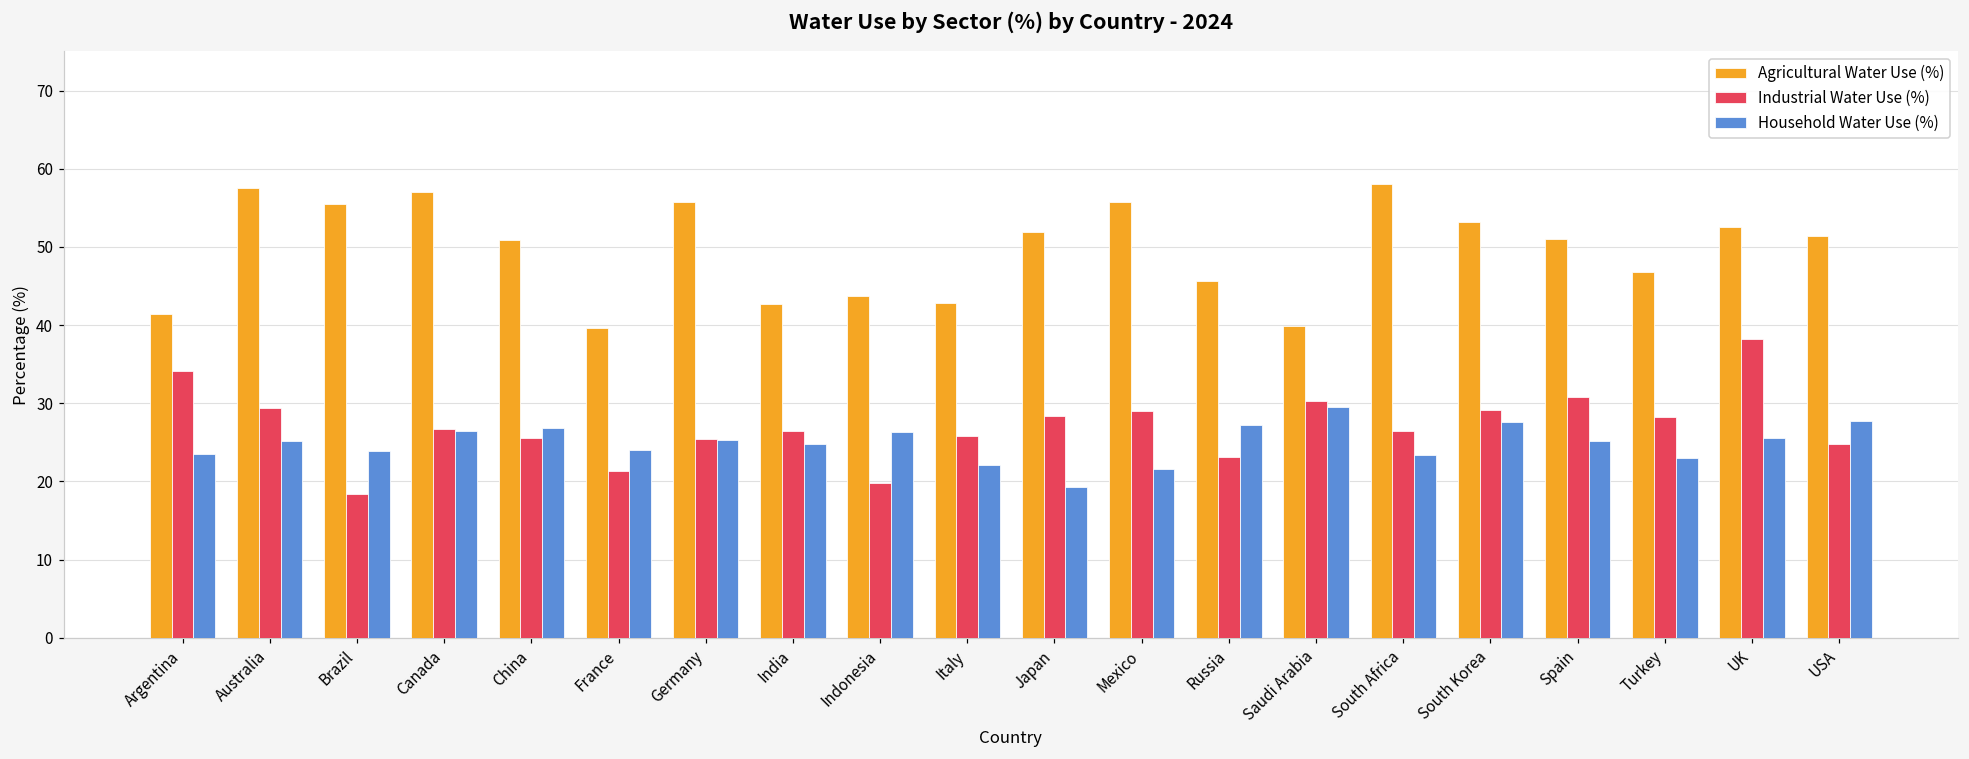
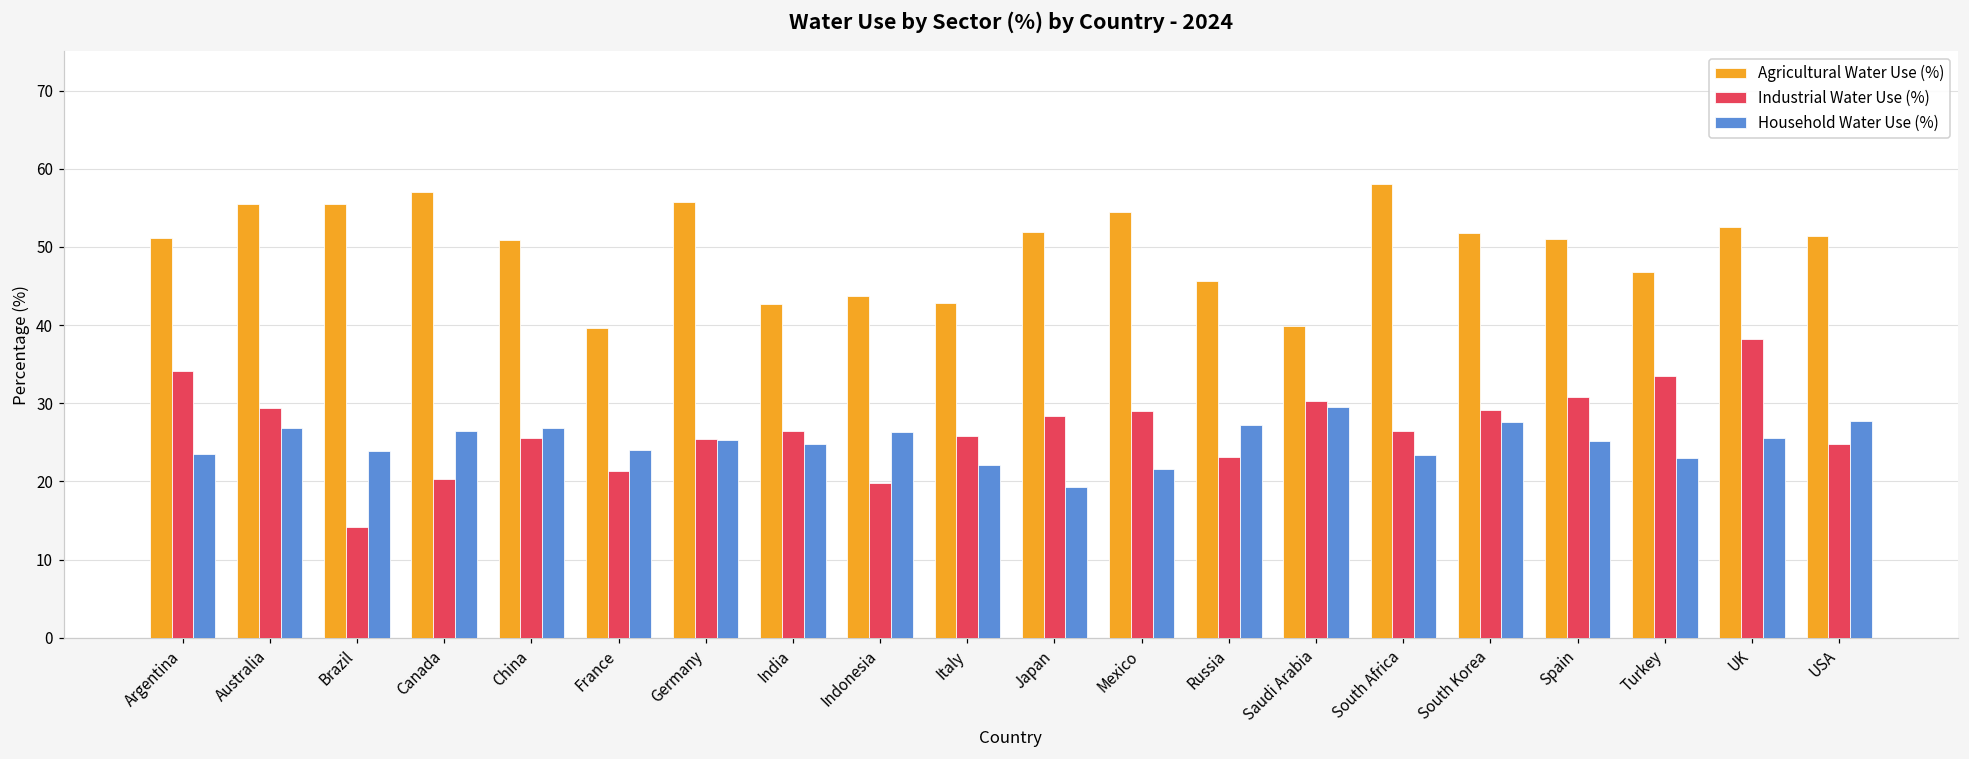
Agricultural Water Use (%), Argentina: 41 -> 51
Agricultural Water Use (%), Australia: 58 -> 56
Household Water Use (%), Australia: 25 -> 27
Industrial Water Use (%), Brazil: 18 -> 14
Industrial Water Use (%), Canada: 27 -> 20
Agricultural Water Use (%), Mexico: 56 -> 54
Agricultural Water Use (%), South Korea: 53 -> 52
Industrial Water Use (%), Turkey: 28 -> 33
